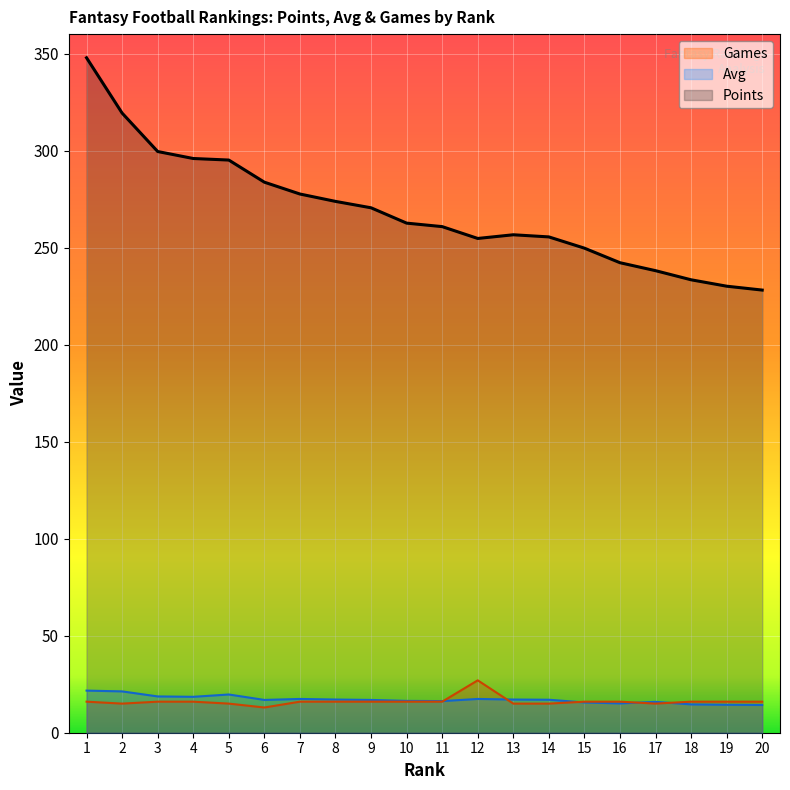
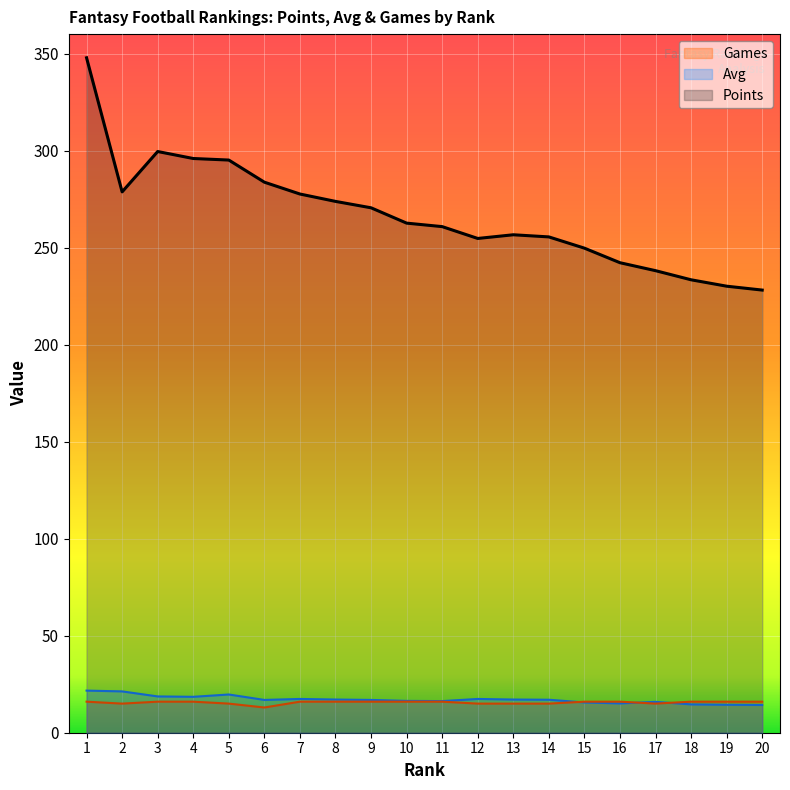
Points, 2: 319 -> 279
Games, 12: 27 -> 15
